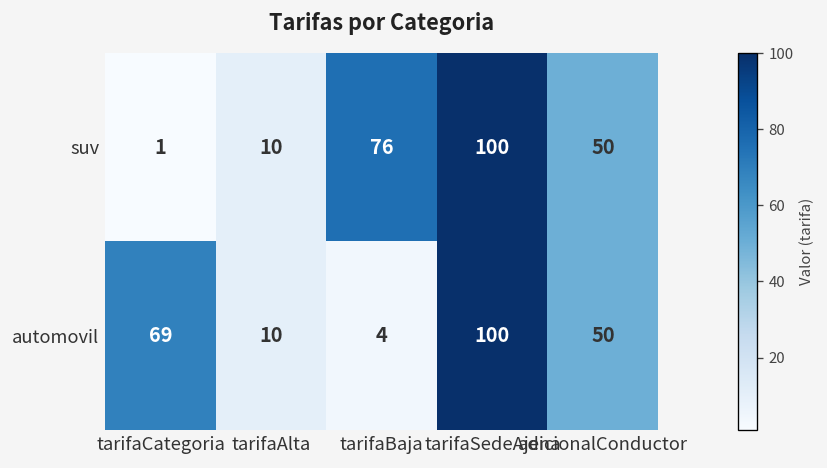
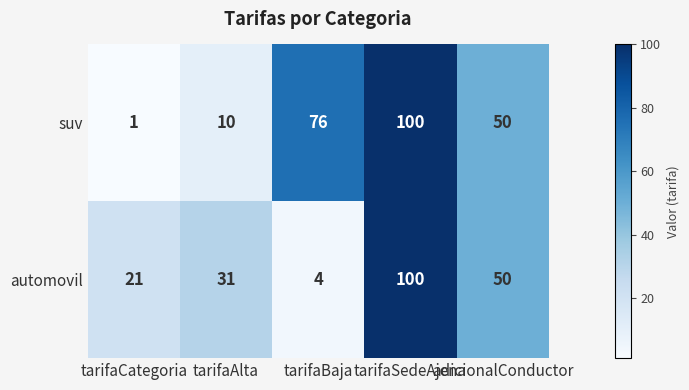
automovil, tarifaCategoria: 69 -> 21
automovil, tarifaAlta: 10 -> 31
